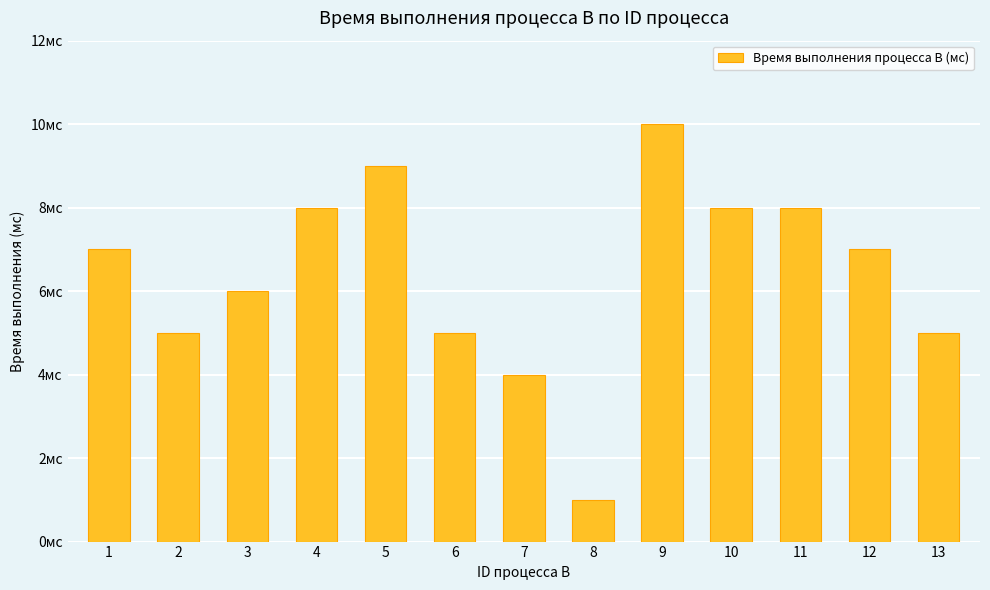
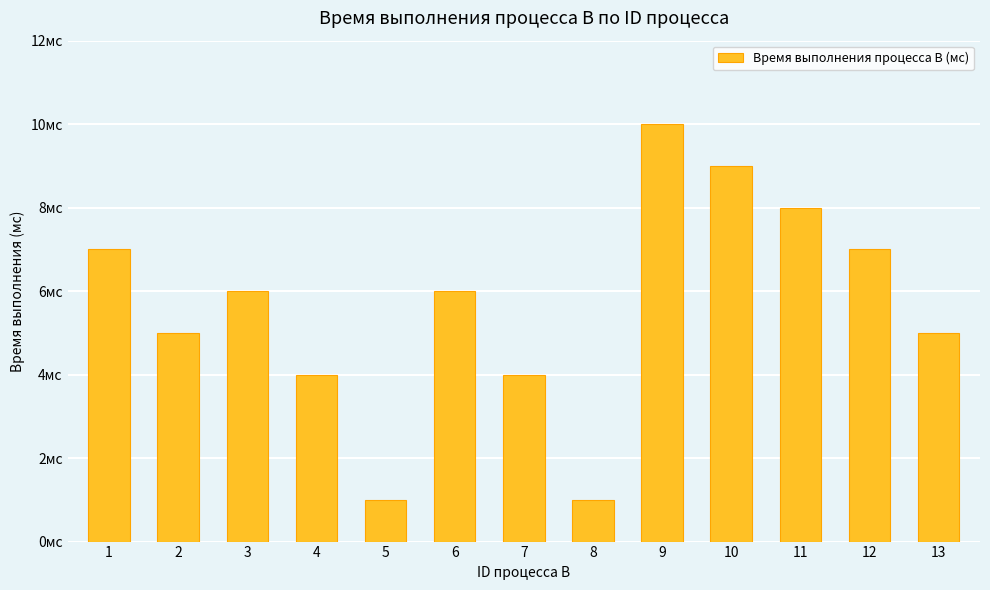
4: 8мс -> 4мс
5: 9мс -> 1мс
6: 5мс -> 6мс
10: 8мс -> 9мс
